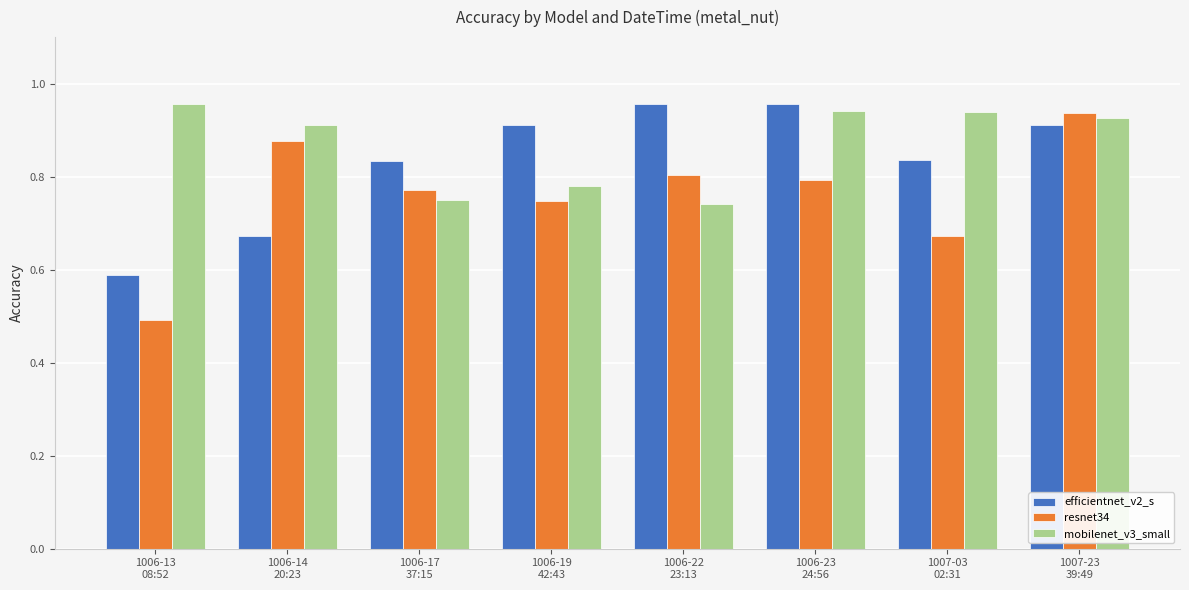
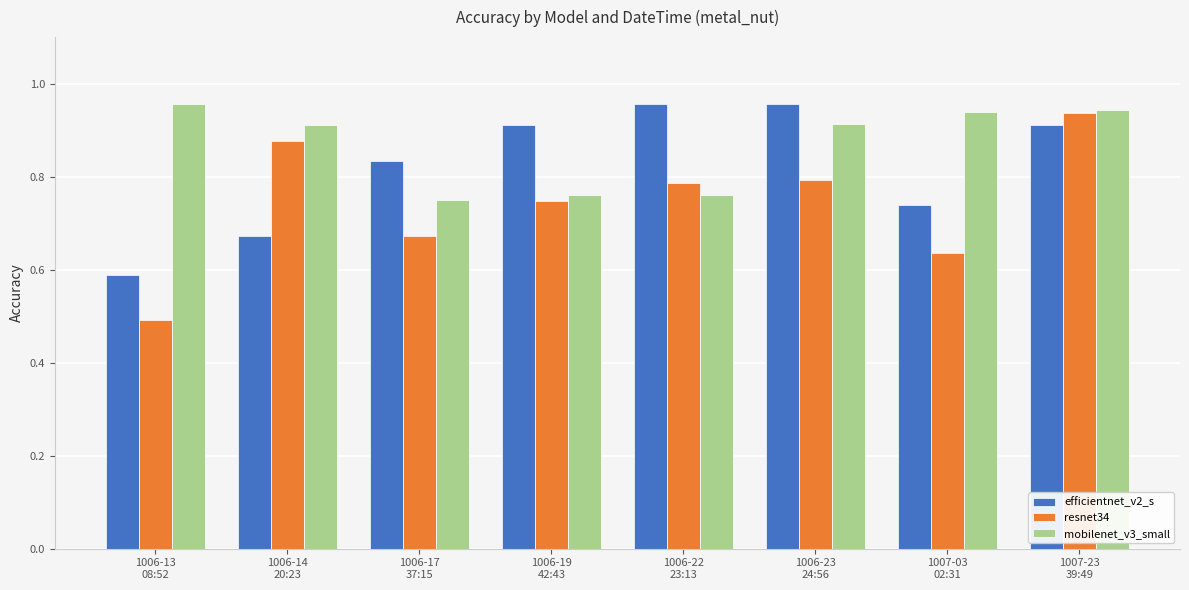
resnet34, 1006-17 37:15: 0.77 -> 0.67
mobilenet_v3_small, 1006-19 42:43: 0.78 -> 0.76
resnet34, 1006-22 23:13: 0.80 -> 0.79
mobilenet_v3_small, 1006-22 23:13: 0.74 -> 0.76
mobilenet_v3_small, 1006-23 24:56: 0.94 -> 0.91
efficientnet_v2_s, 1007-03 02:31: 0.84 -> 0.74
resnet34, 1007-03 02:31: 0.67 -> 0.64
mobilenet_v3_small, 1007-23 39:49: 0.93 -> 0.94
